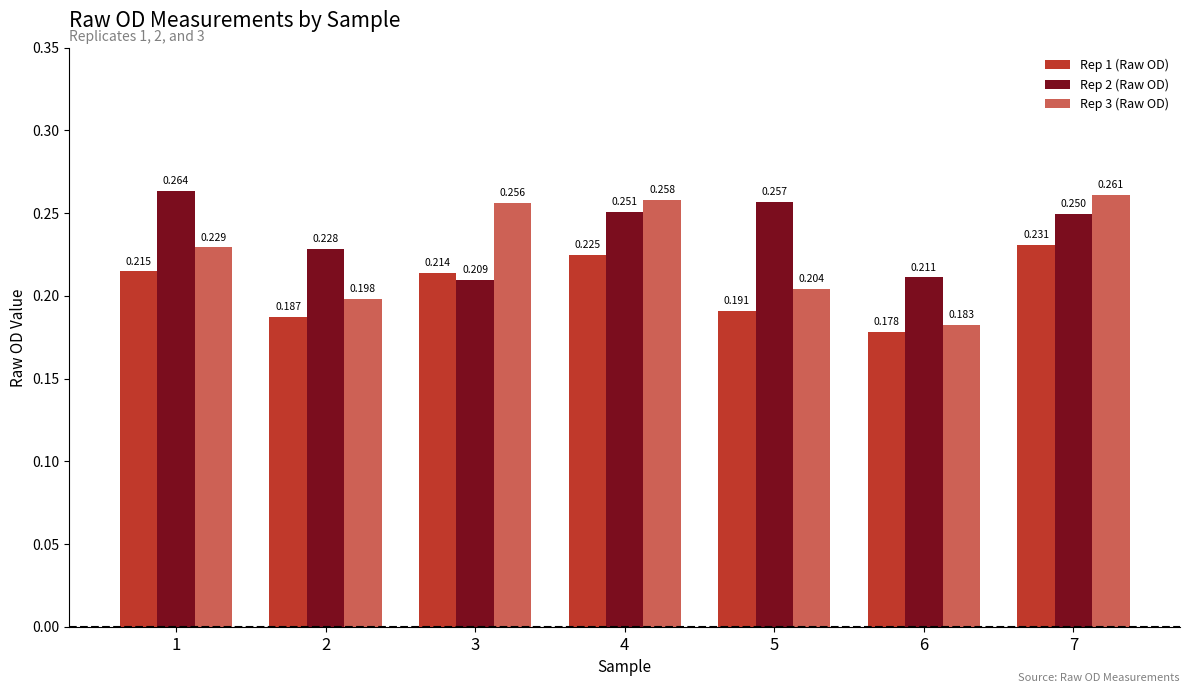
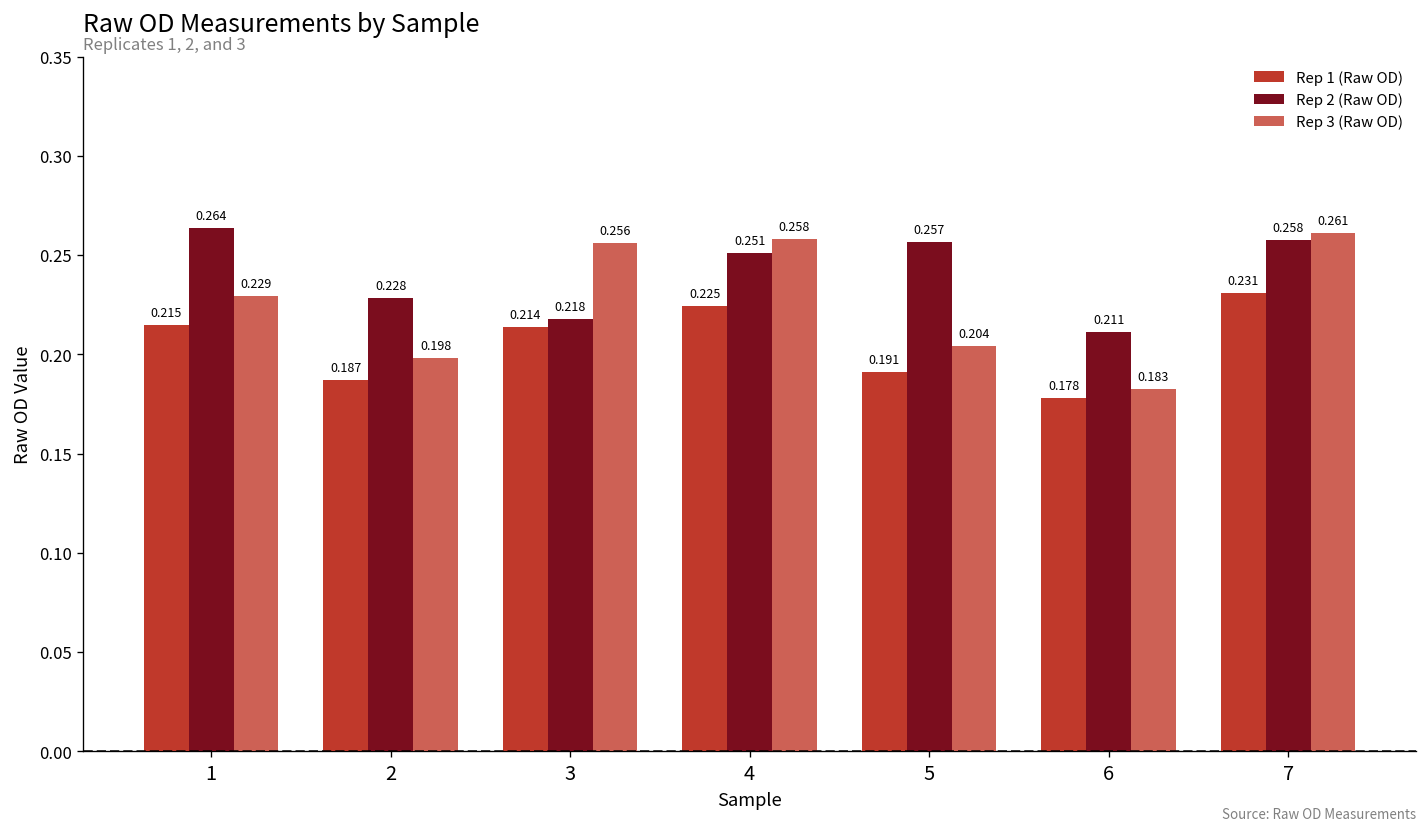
Rep 2 (Raw OD), 3: 0.209 -> 0.218
Rep 2 (Raw OD), 7: 0.250 -> 0.258
